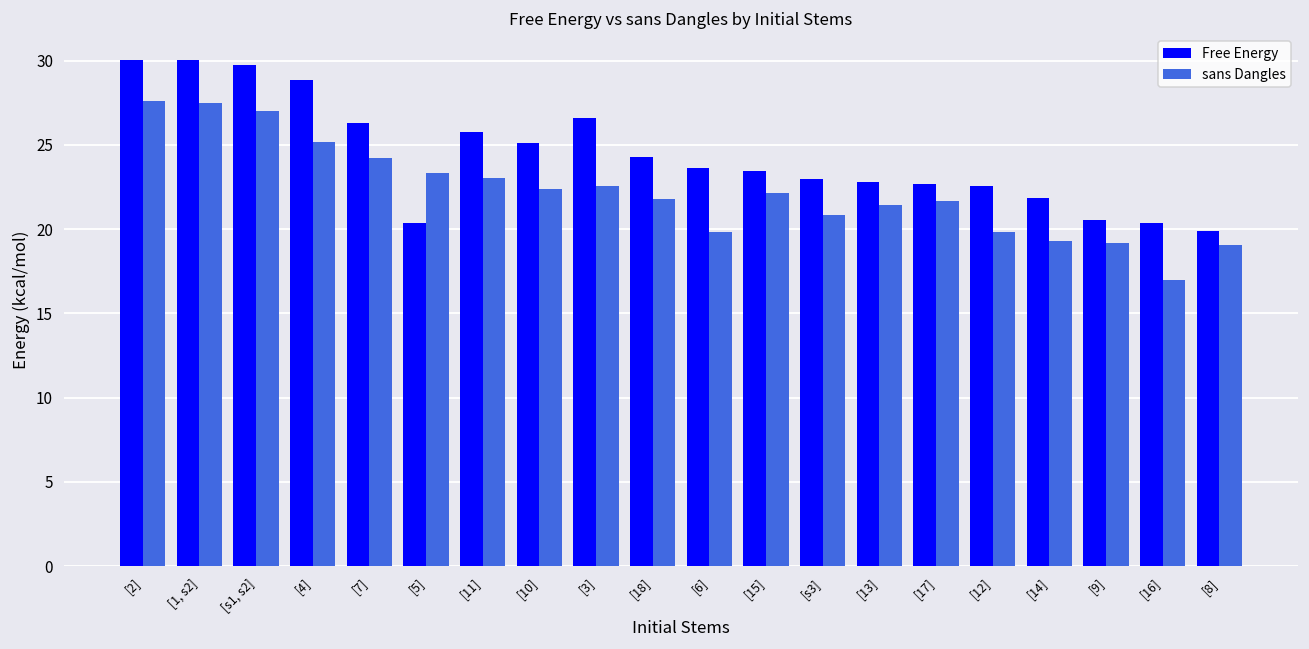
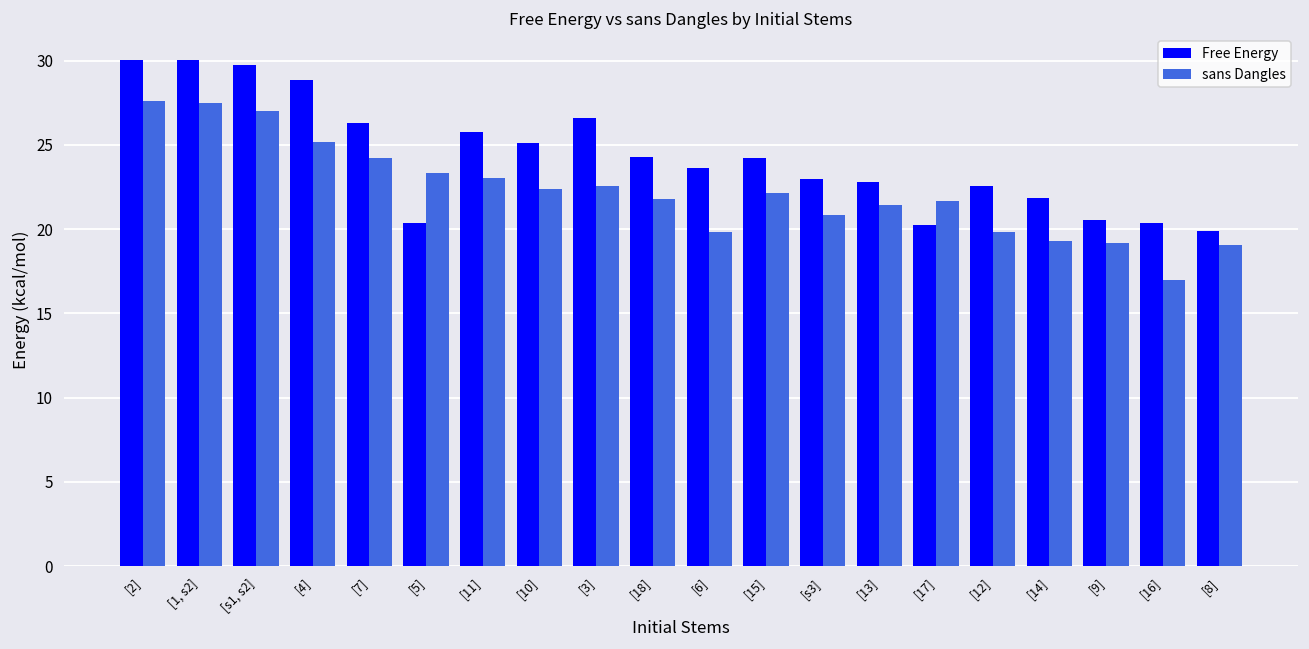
Free Energy, [15]: 23.4 -> 24.2
Free Energy, [17]: 22.7 -> 20.2
